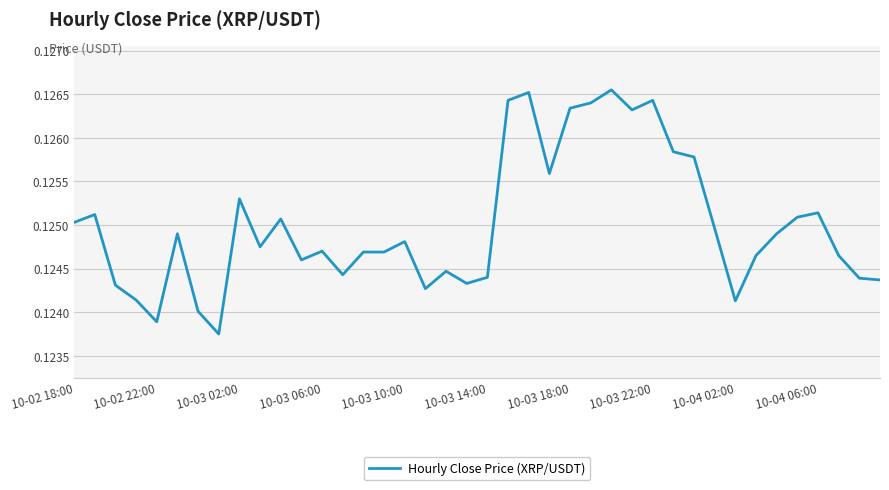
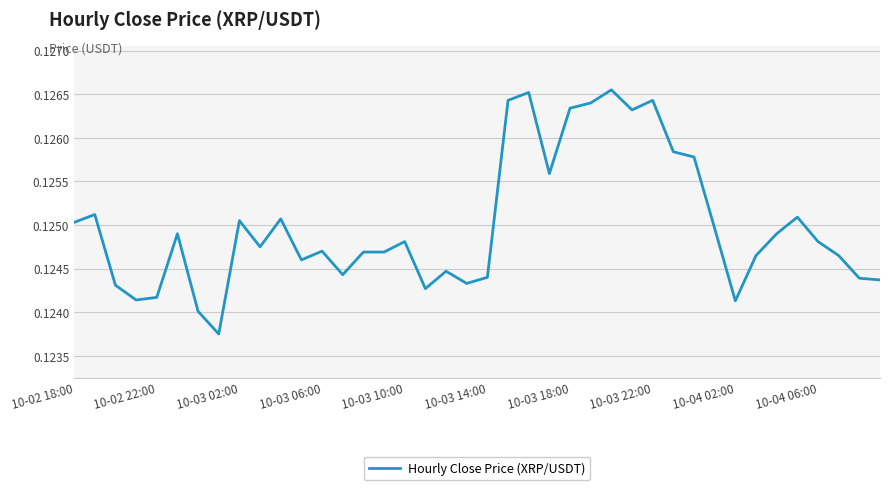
10-02 22:00: 0.1239 -> 0.1242
10-03 02:00: 0.1253 -> 0.1251
10-04 06:00: 0.1251 -> 0.1248
